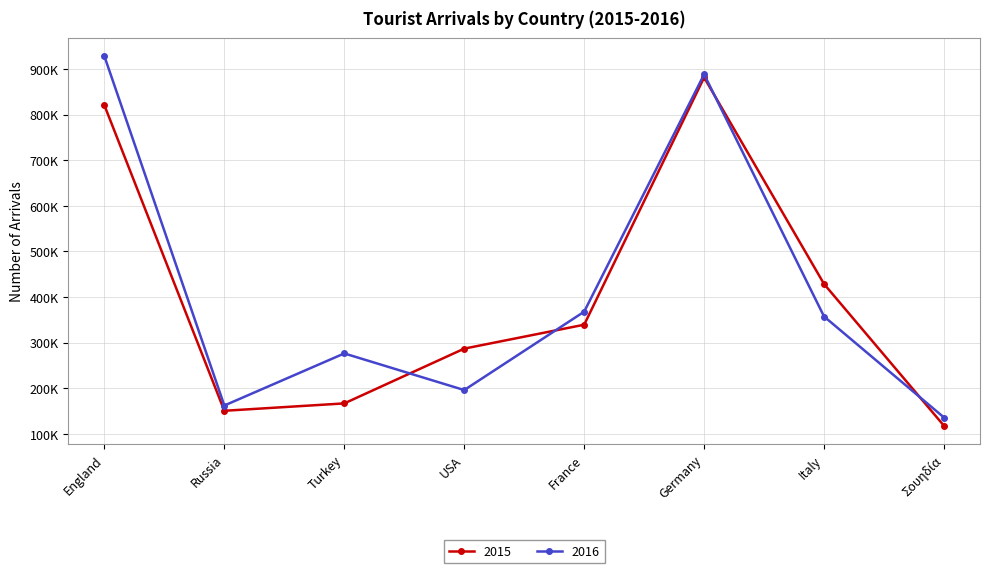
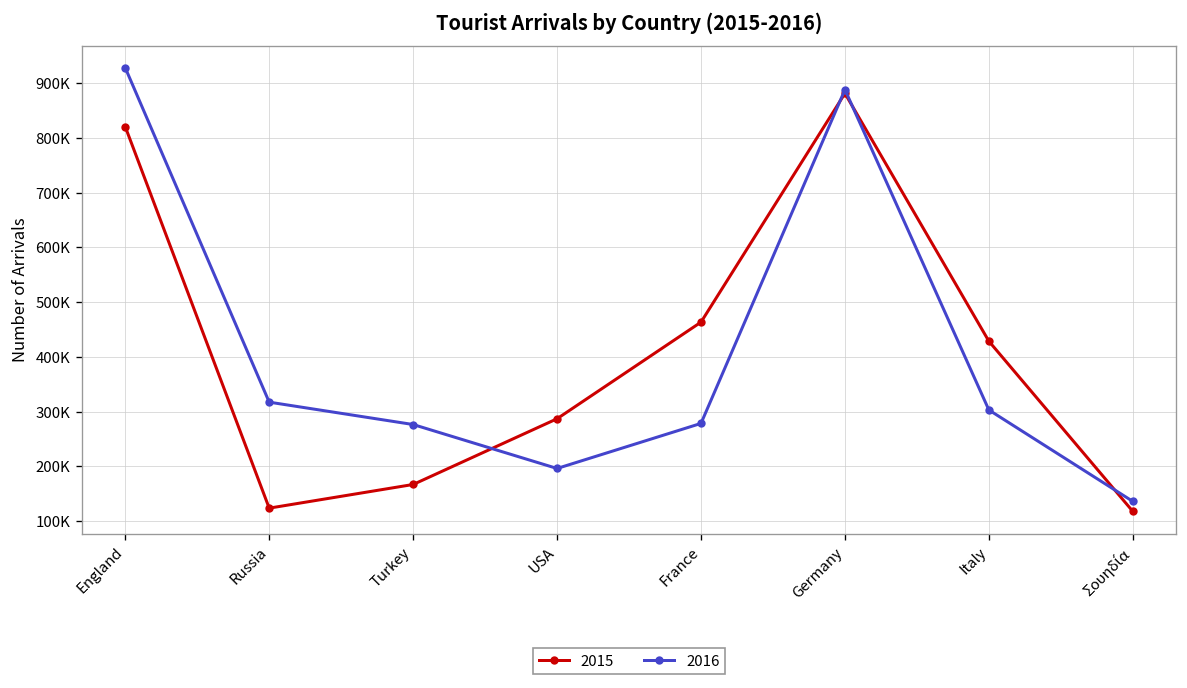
2015, Russia: 150000 -> 120000
2016, Russia: 160000 -> 320000
2015, France: 340000 -> 460000
2016, France: 370000 -> 280000
2016, Italy: 360000 -> 300000
